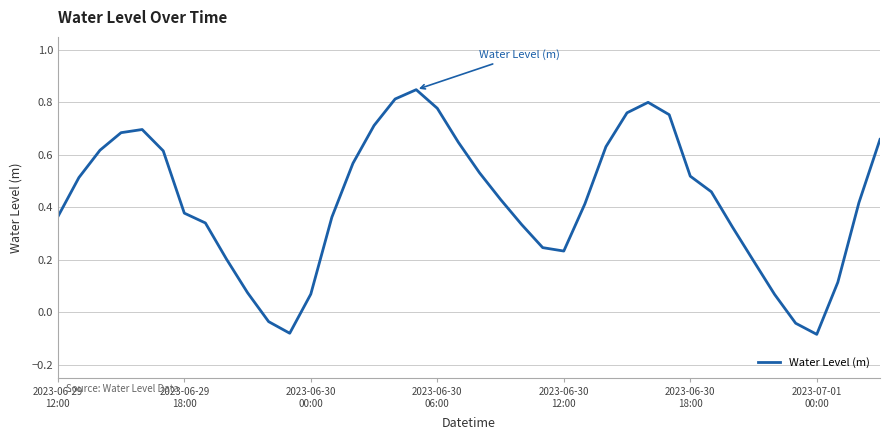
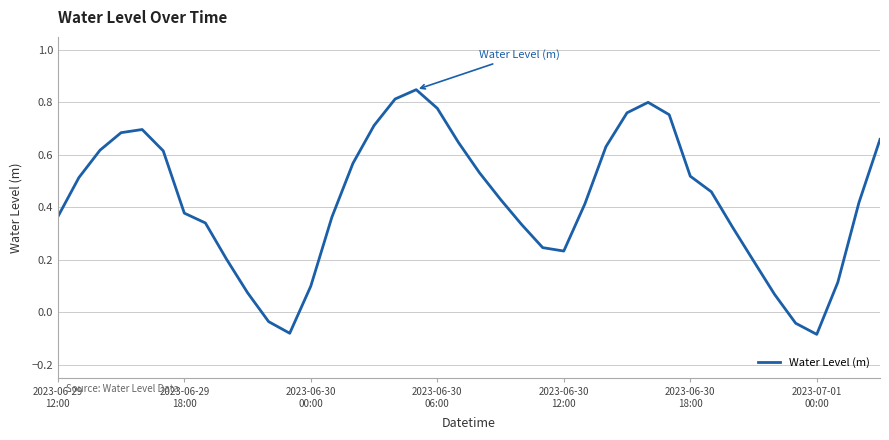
2023-06-30 00:00: 0.07 -> 0.10
